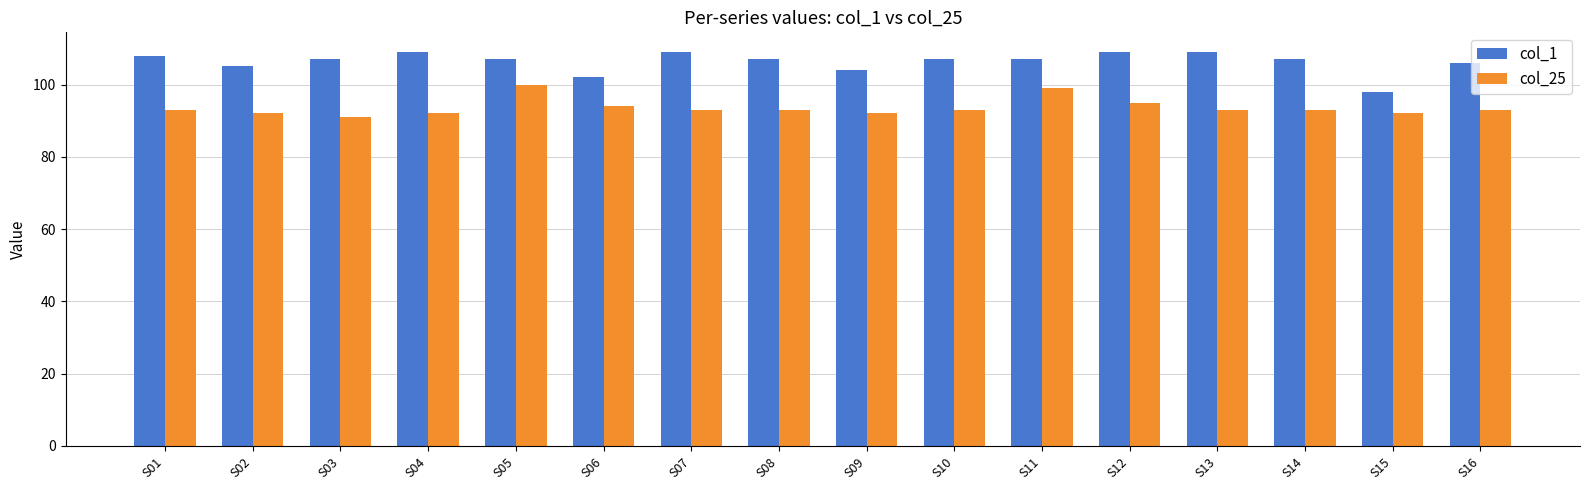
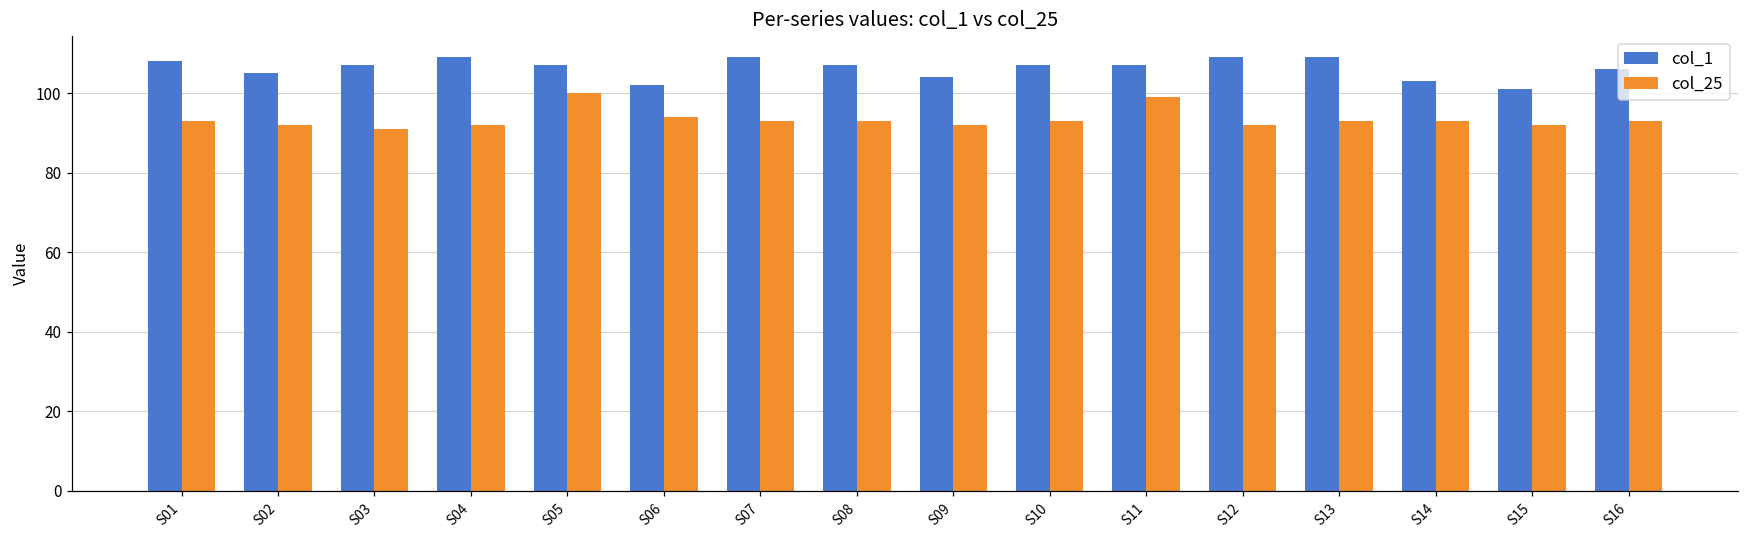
col_25, S12: 95 -> 92
col_1, S14: 107 -> 103
col_1, S15: 98 -> 101
